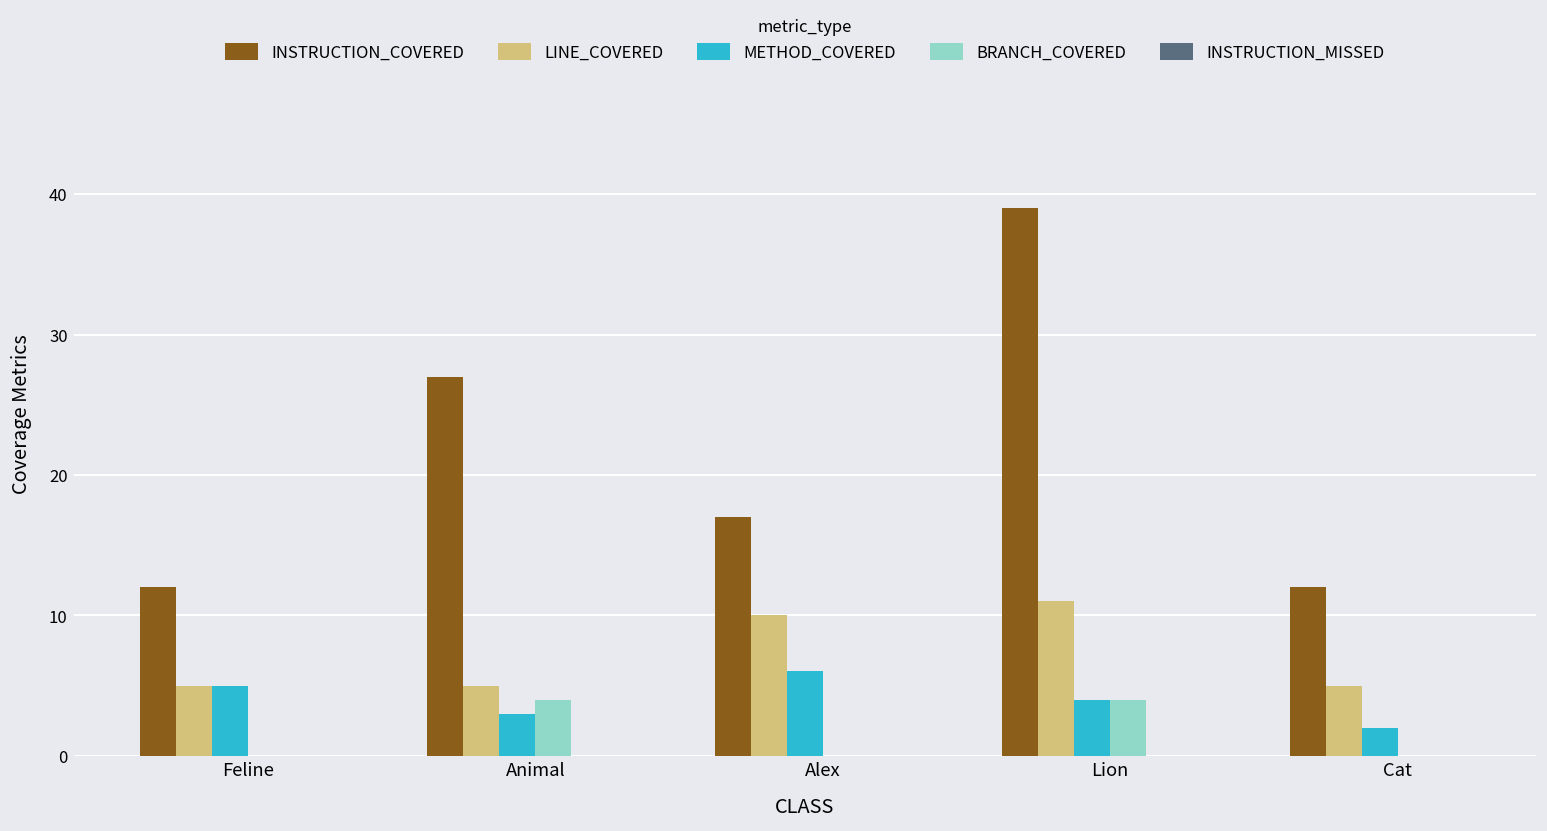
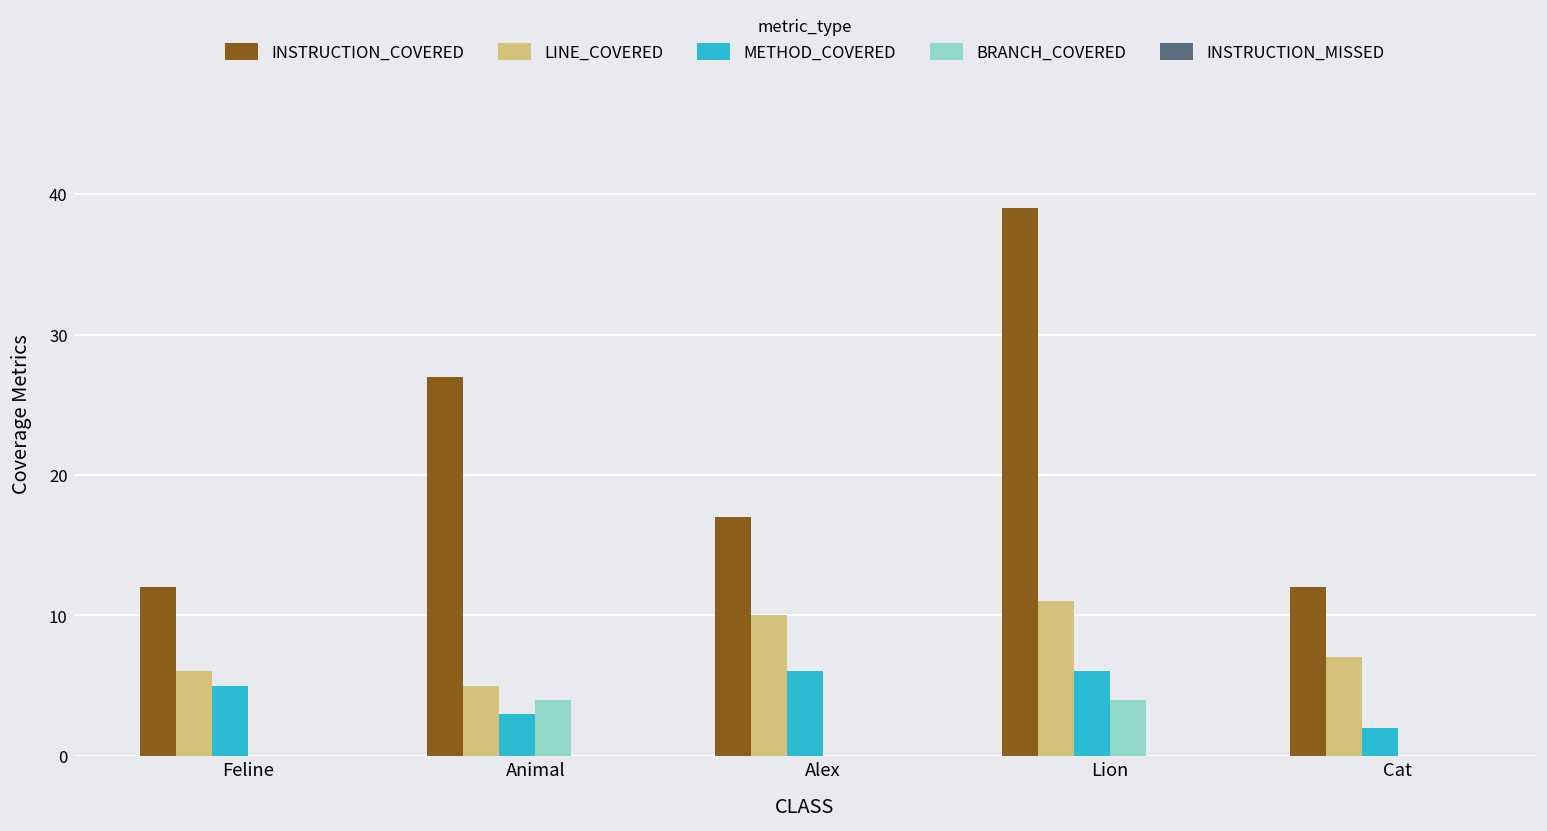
LINE_COVERED, Feline: 5 -> 6
METHOD_COVERED, Lion: 4 -> 6
LINE_COVERED, Cat: 5 -> 7
